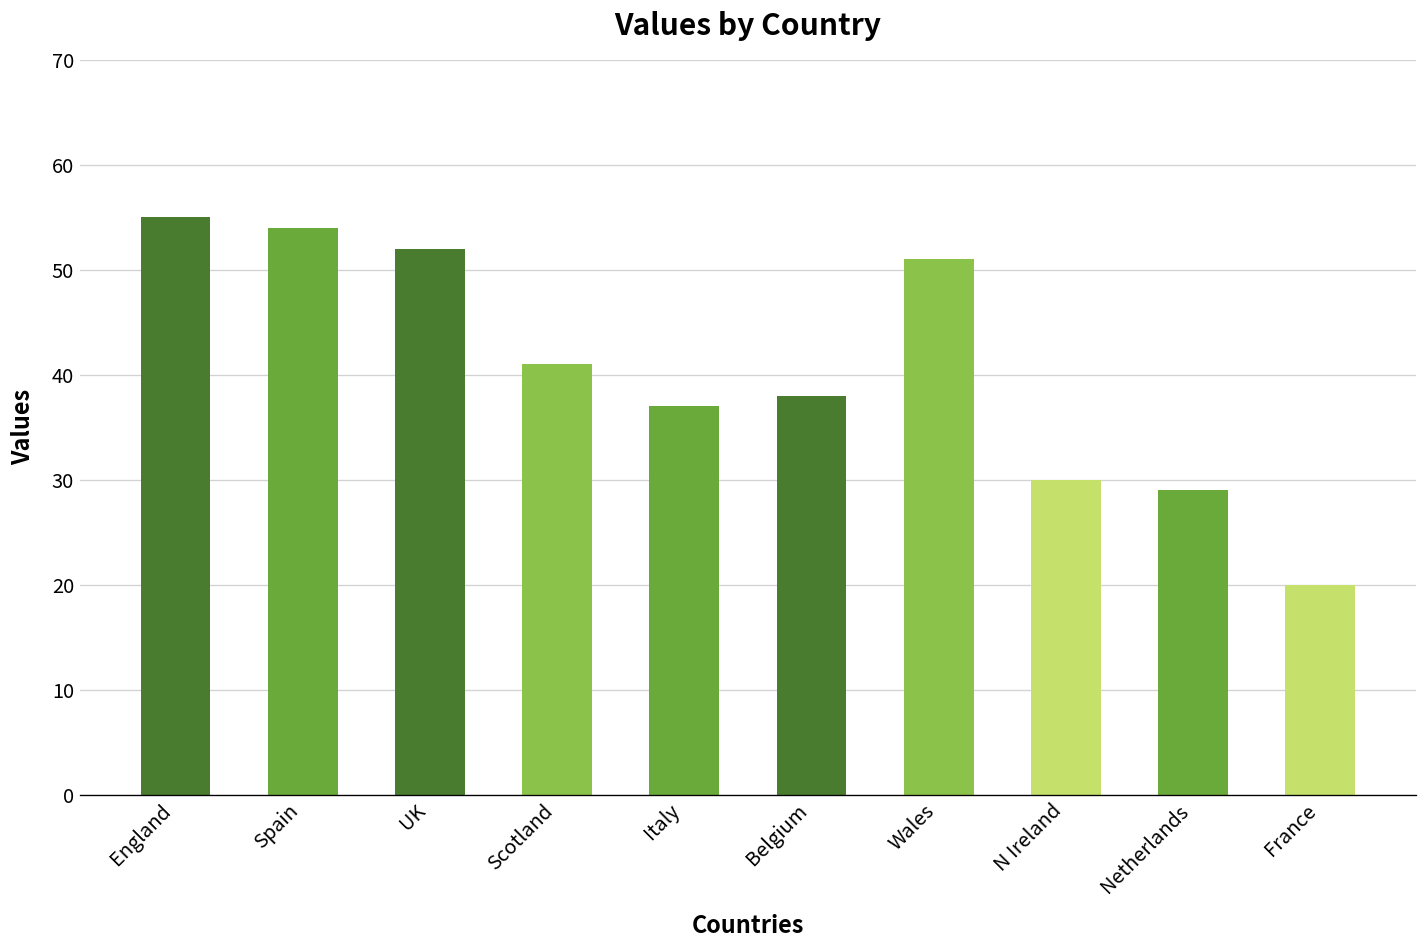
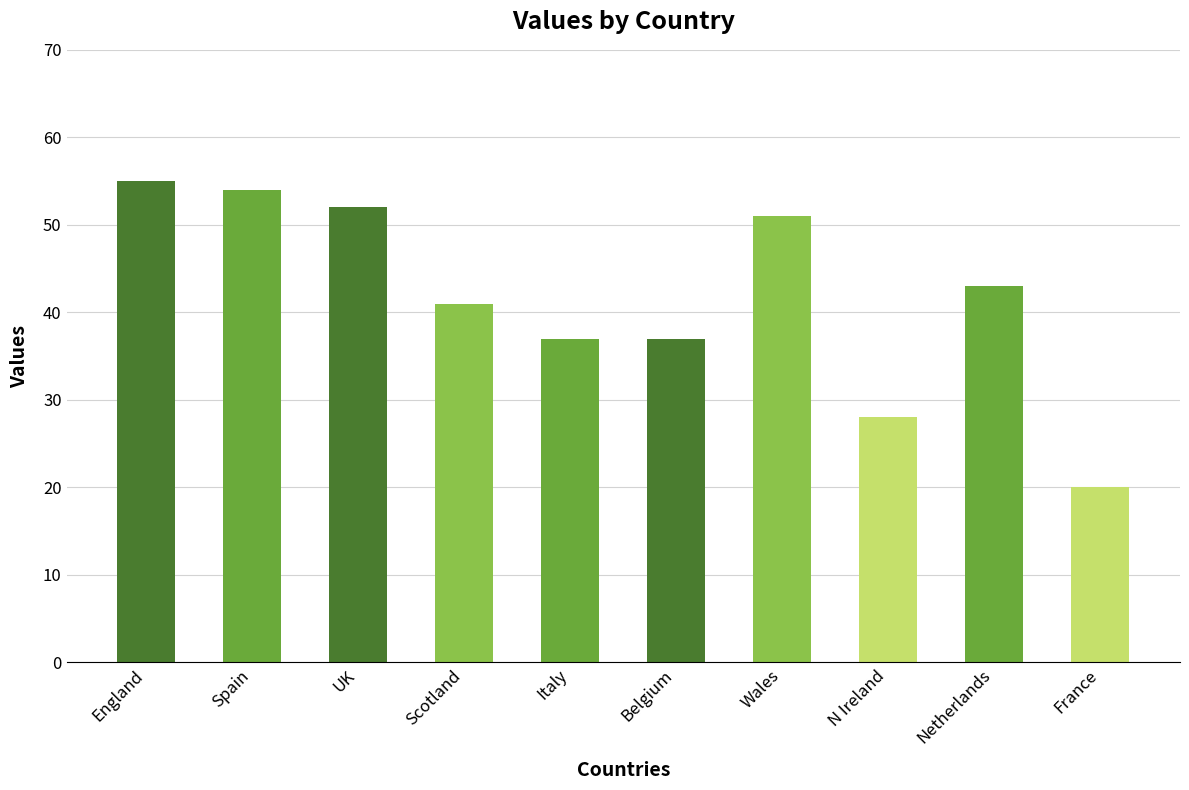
Belgium: 38 -> 37
N Ireland: 30 -> 28
Netherlands: 29 -> 43
